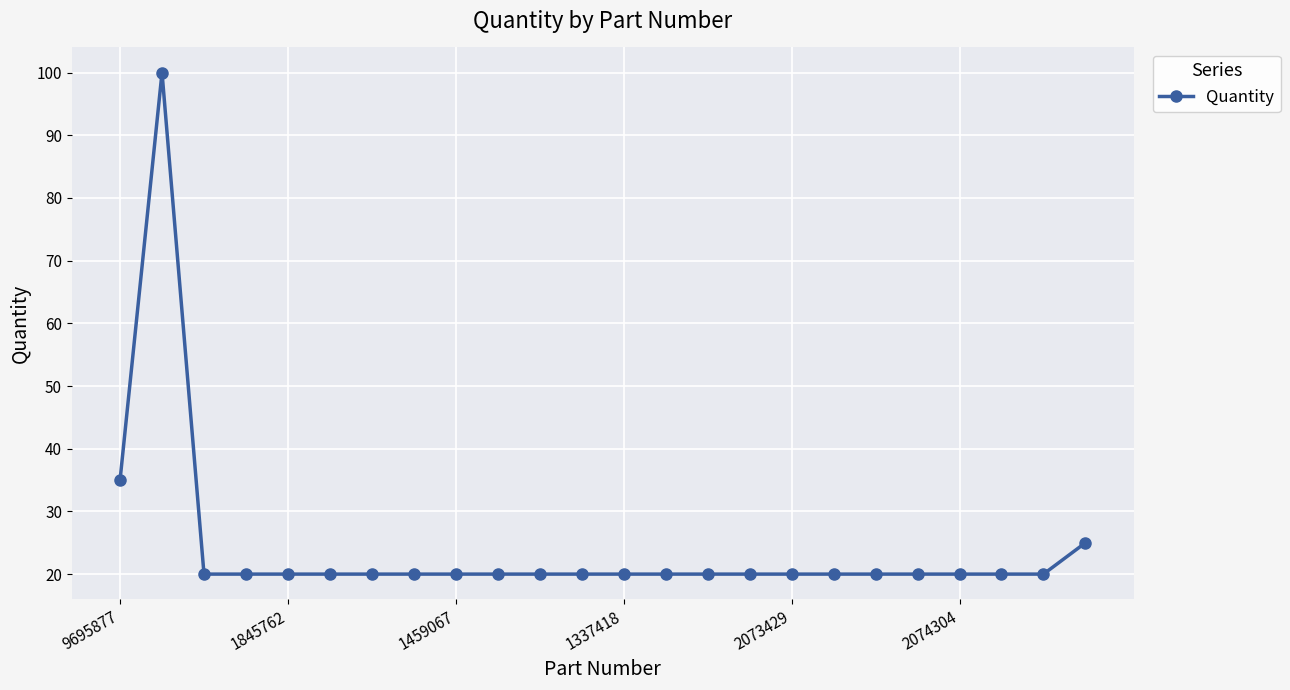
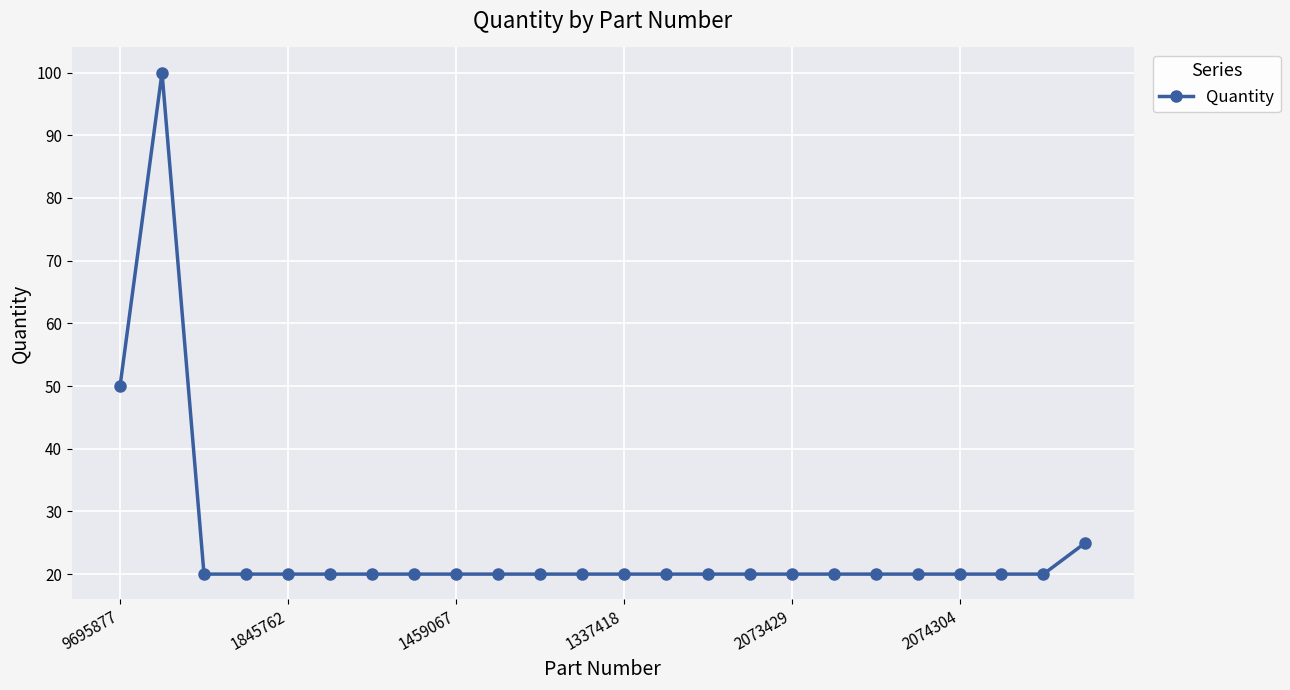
9695877: 35 -> 50
